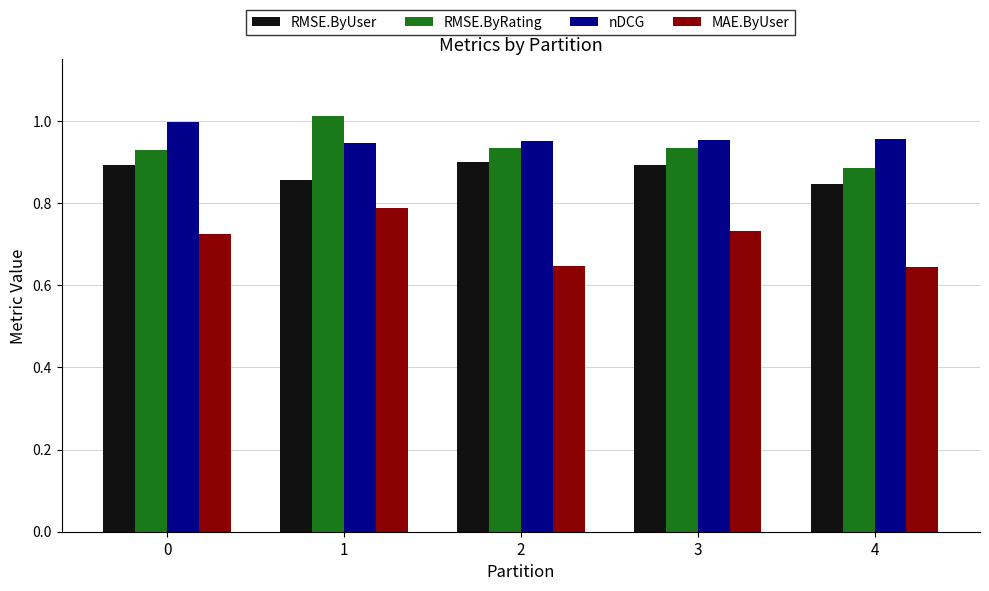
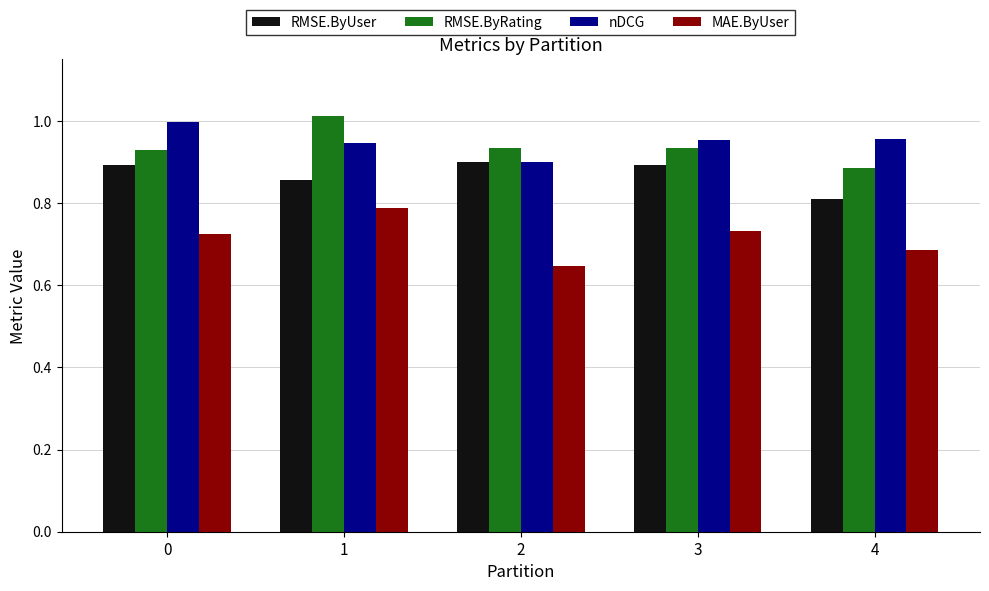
nDCG, 2: 0.95 -> 0.90
RMSE.ByUser, 4: 0.85 -> 0.81
MAE.ByUser, 4: 0.65 -> 0.69
